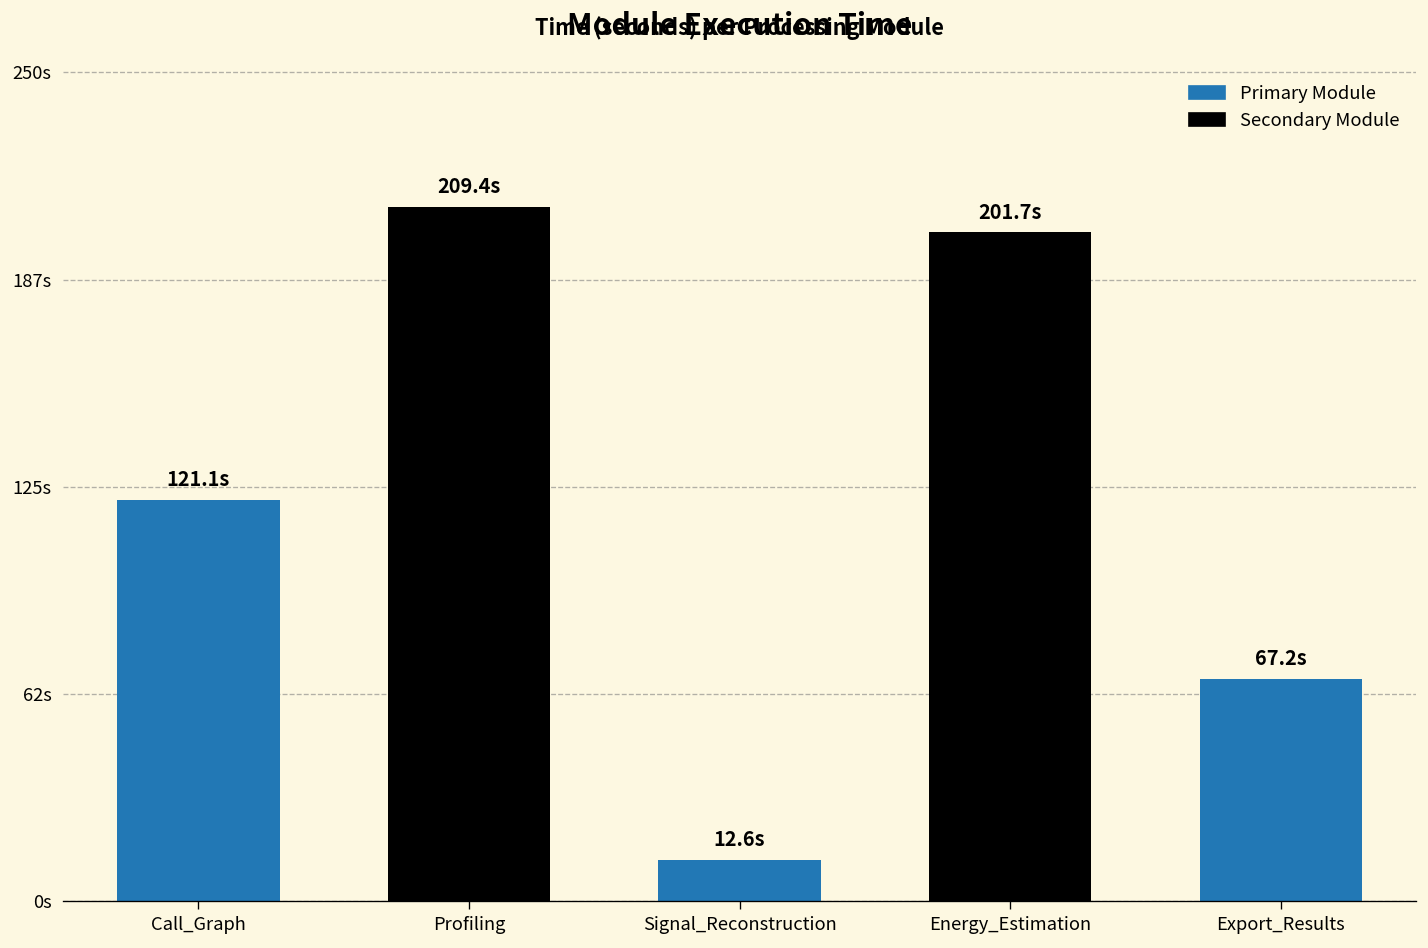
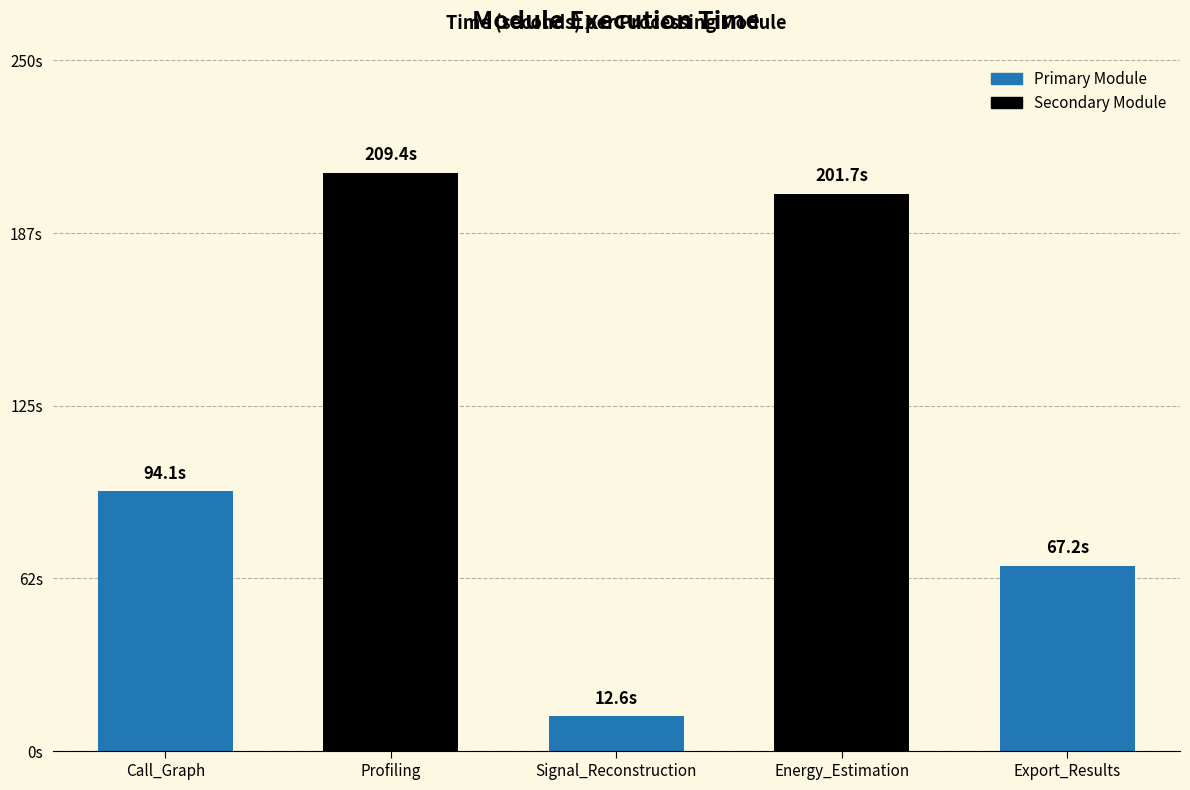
Call_Graph: 121.1s -> 94.1s
